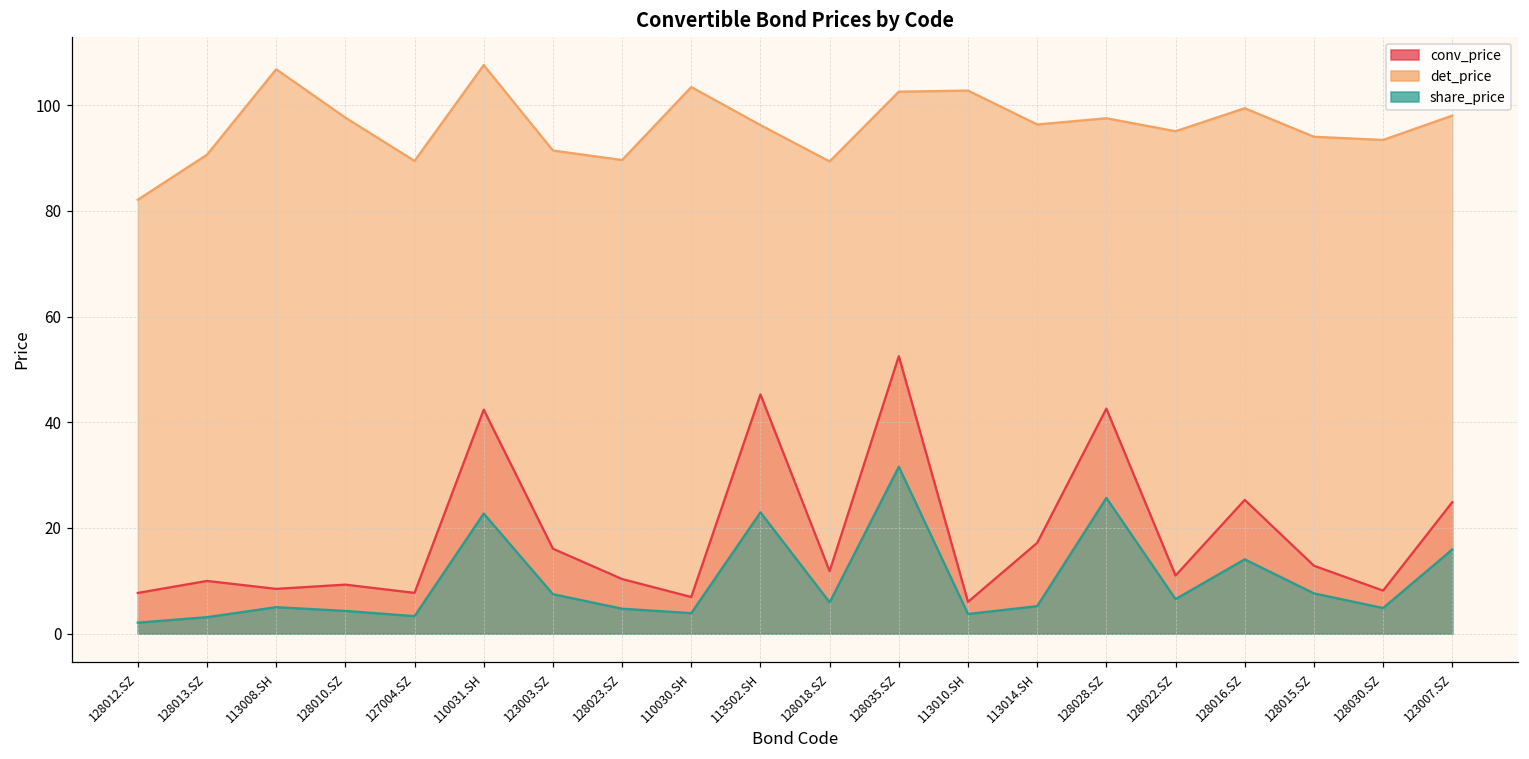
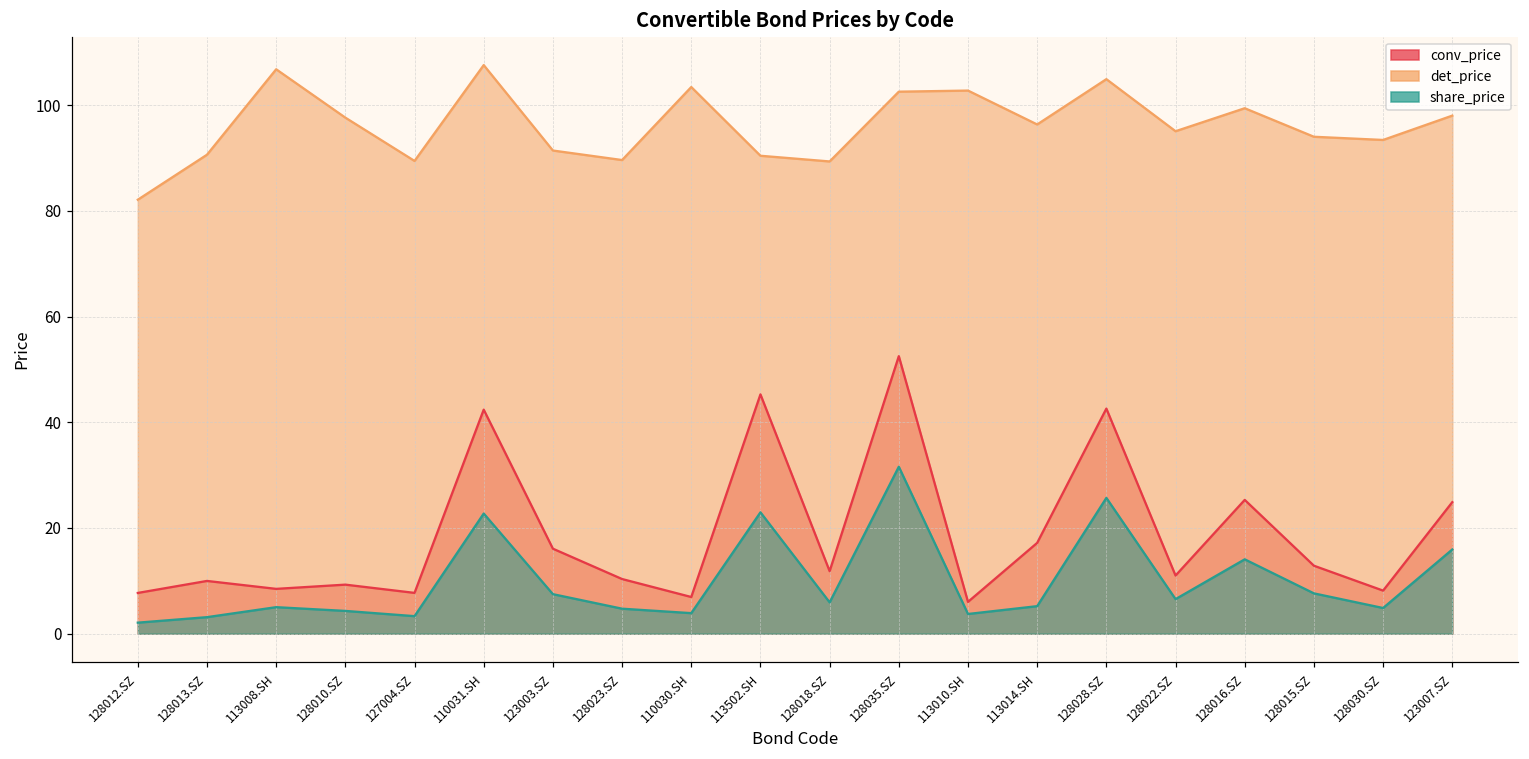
det_price, 113502.SH: 96 -> 90
det_price, 128028.SZ: 98 -> 105
